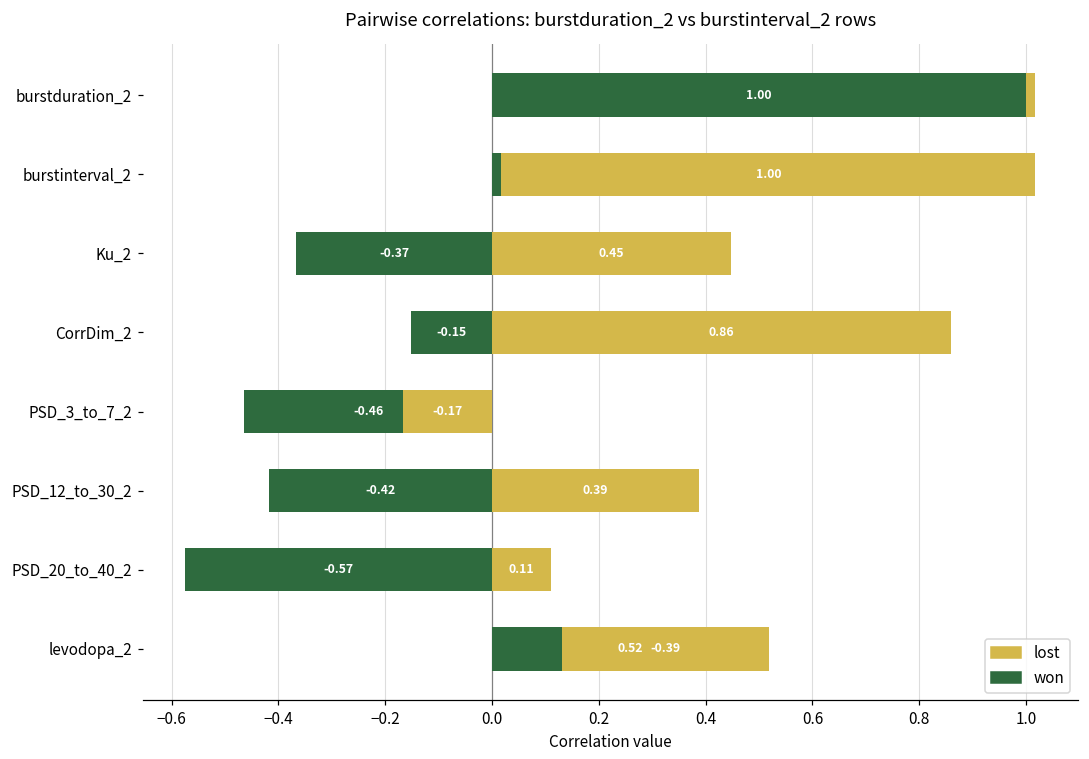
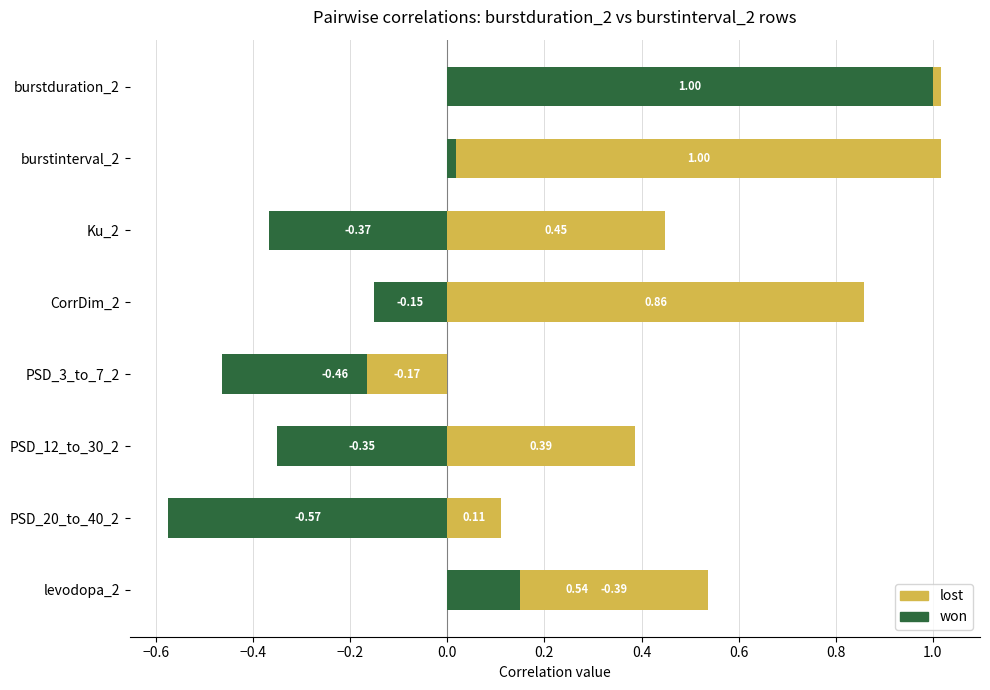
won, PSD_12_to_30_2: -0.42 -> -0.35
won, levodopa_2: 0.52 -> 0.54
